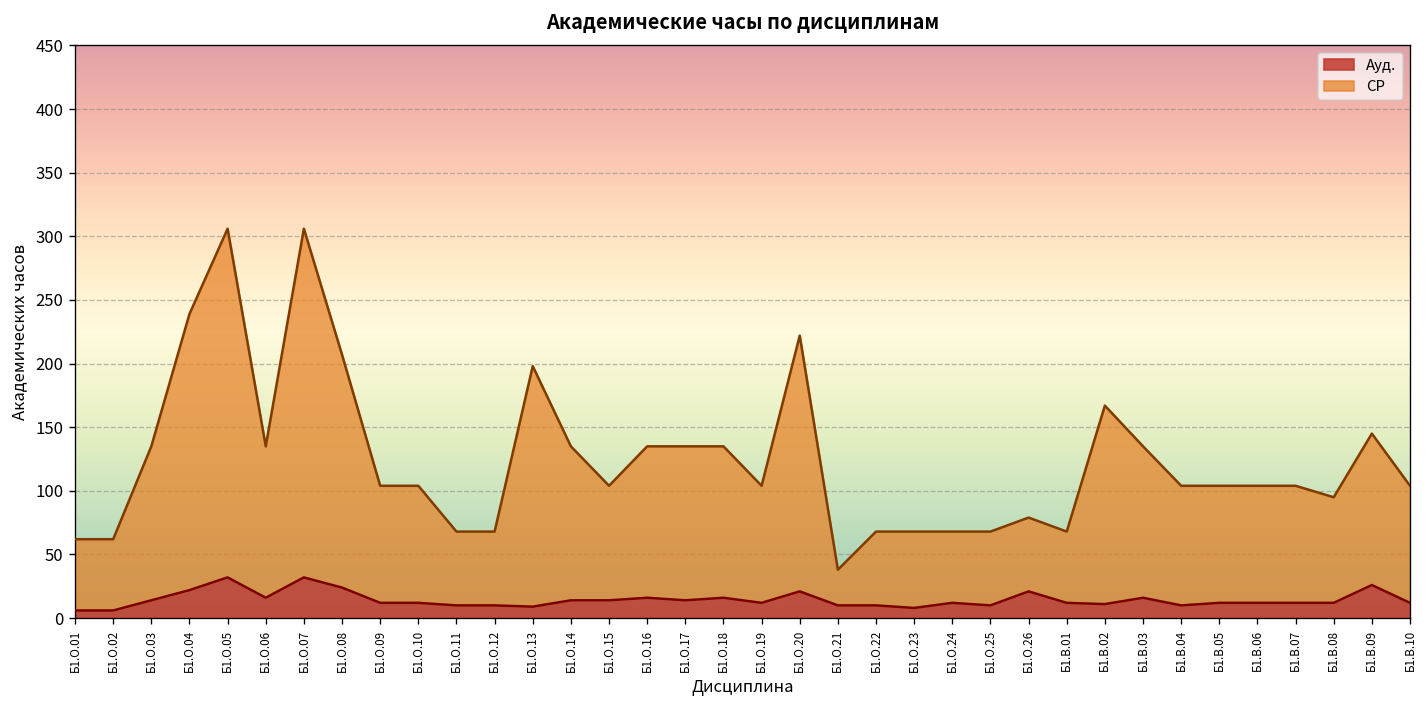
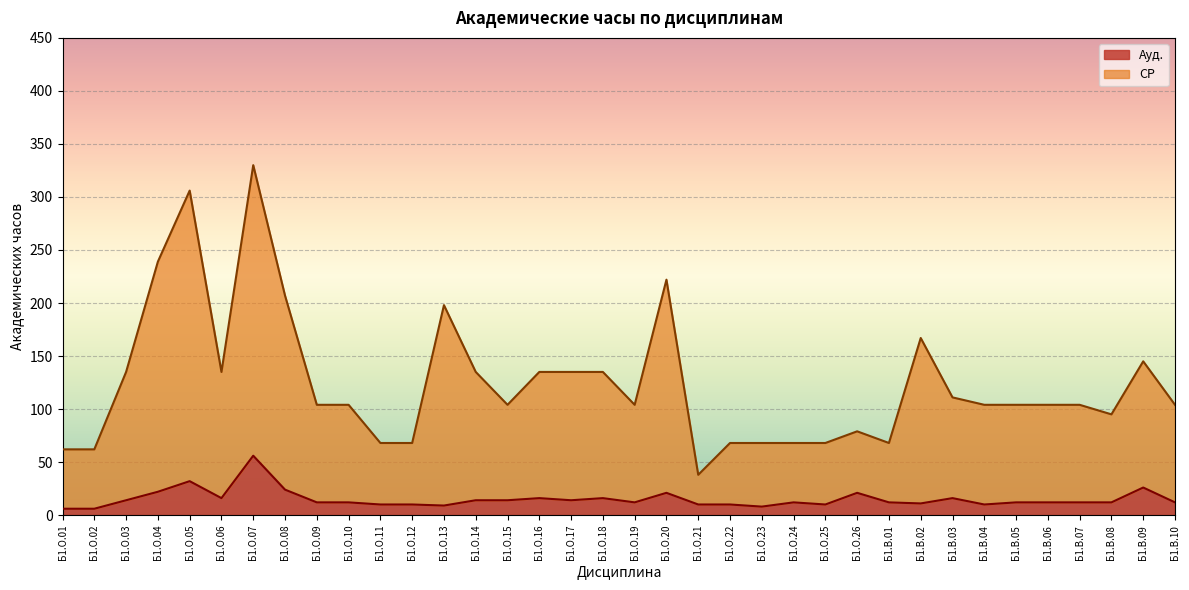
Ауд., Б1.О.07: 32 -> 56
СР, Б1.В.03: 119 -> 95
